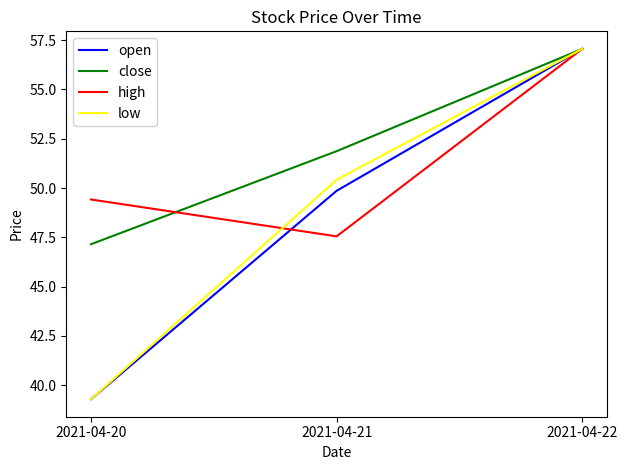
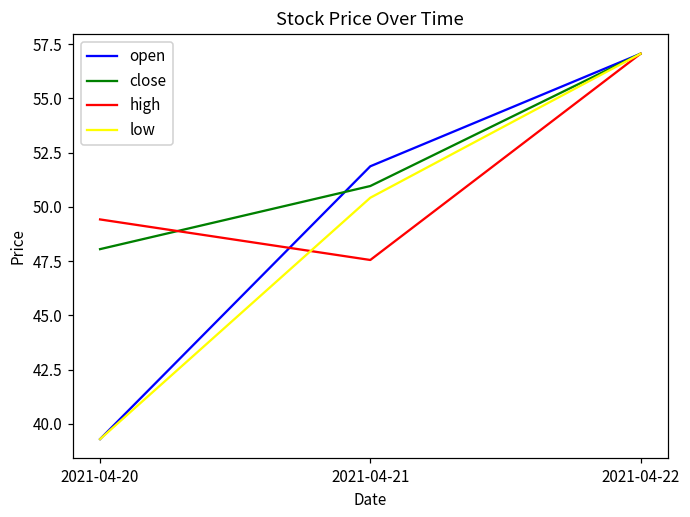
close, 2021-04-20: 47.2 -> 48.1
open, 2021-04-21: 49.9 -> 51.9
close, 2021-04-21: 51.9 -> 51.0
